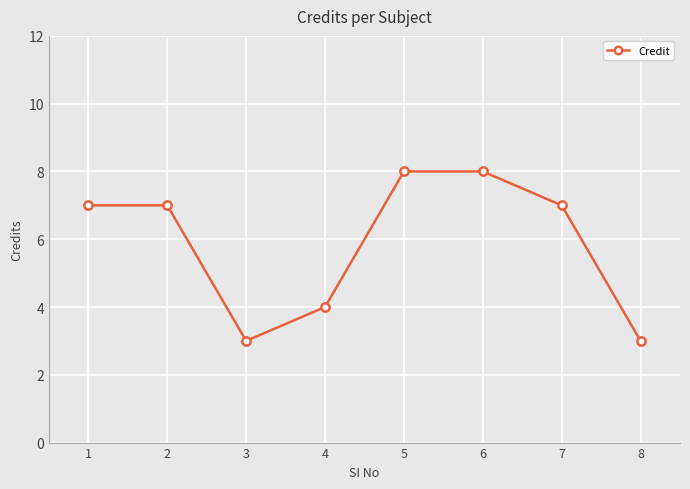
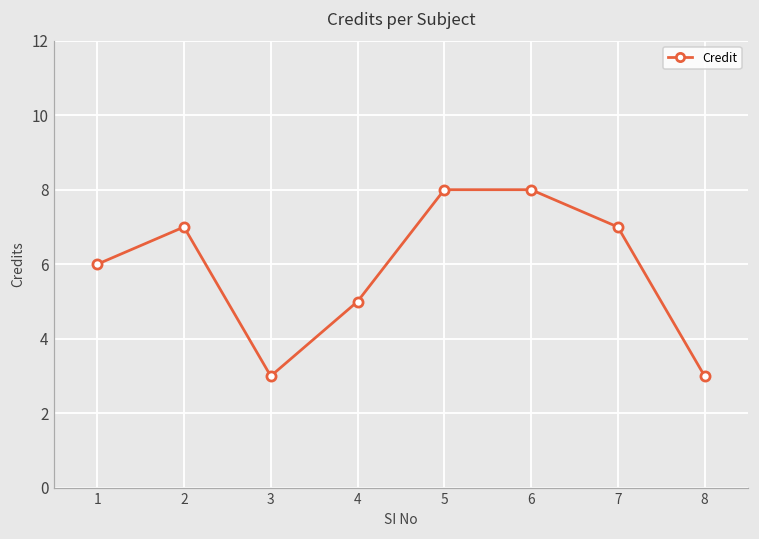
1: 7 -> 6
4: 4 -> 5
